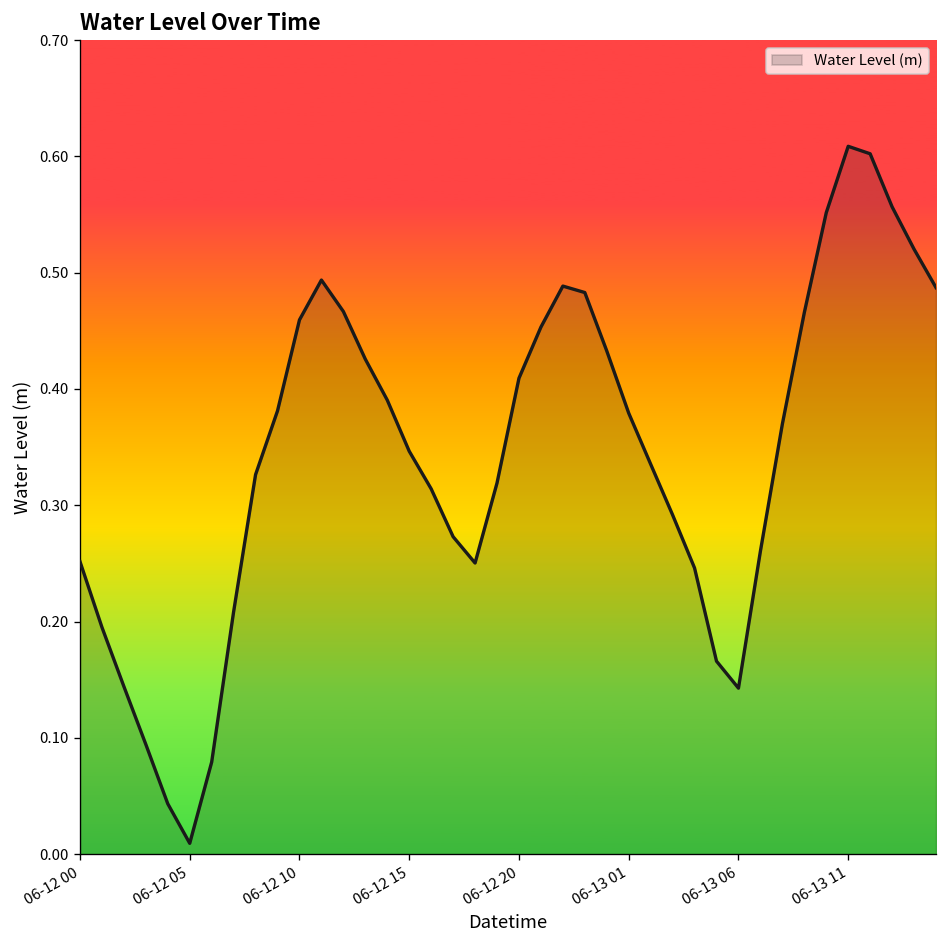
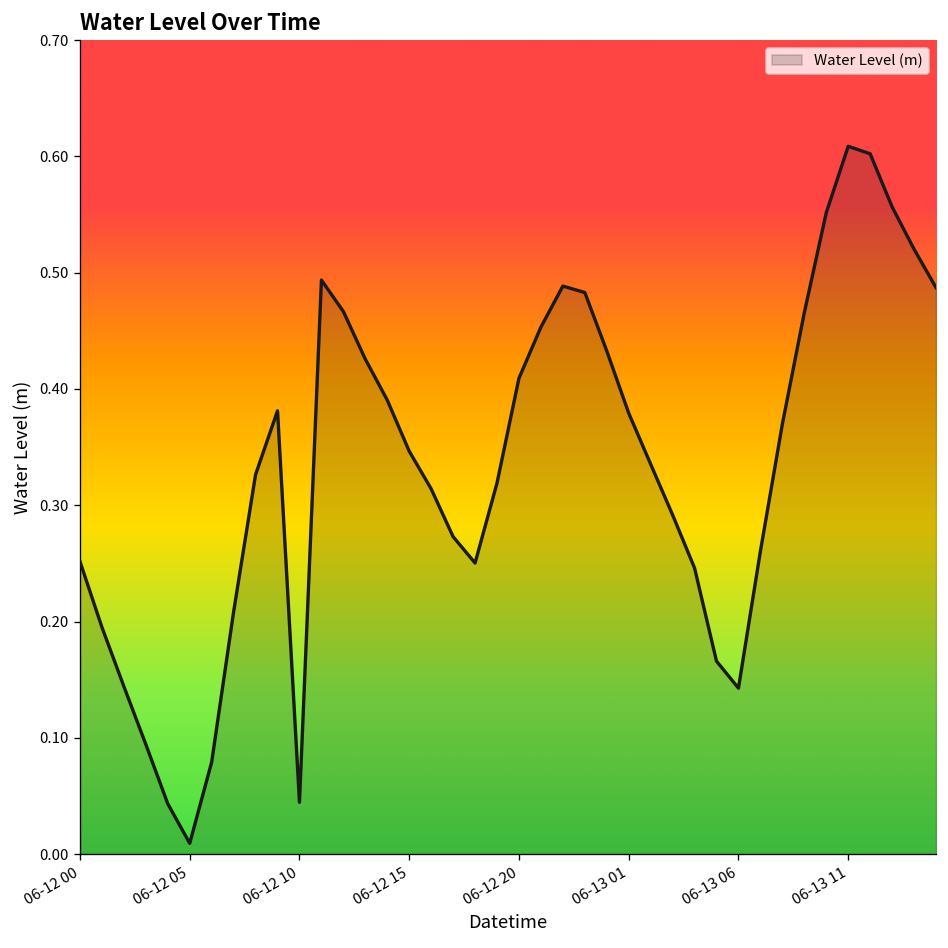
06-12 10: 0.46 -> 0.04
